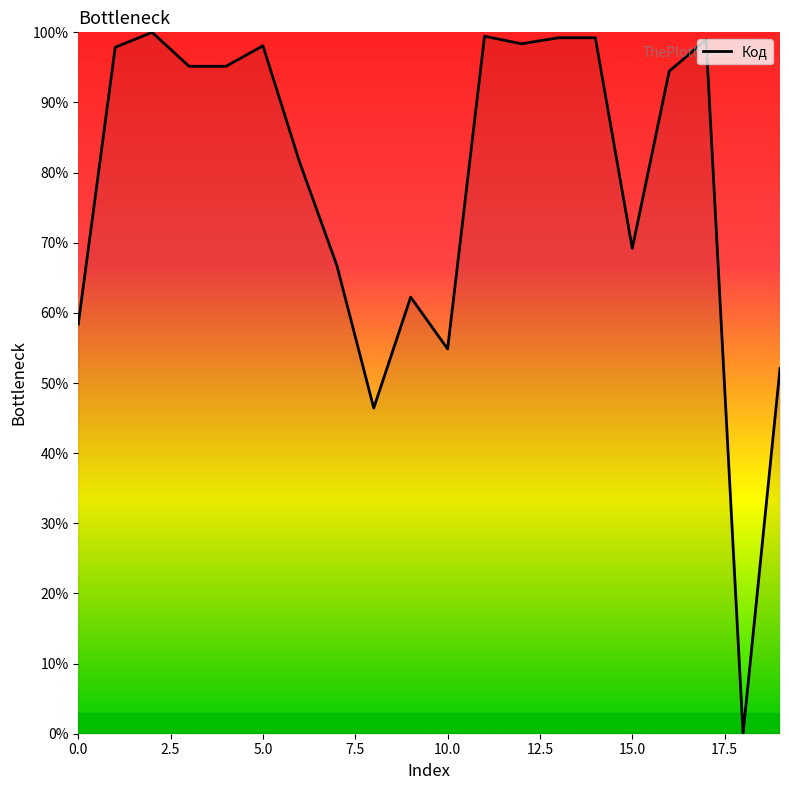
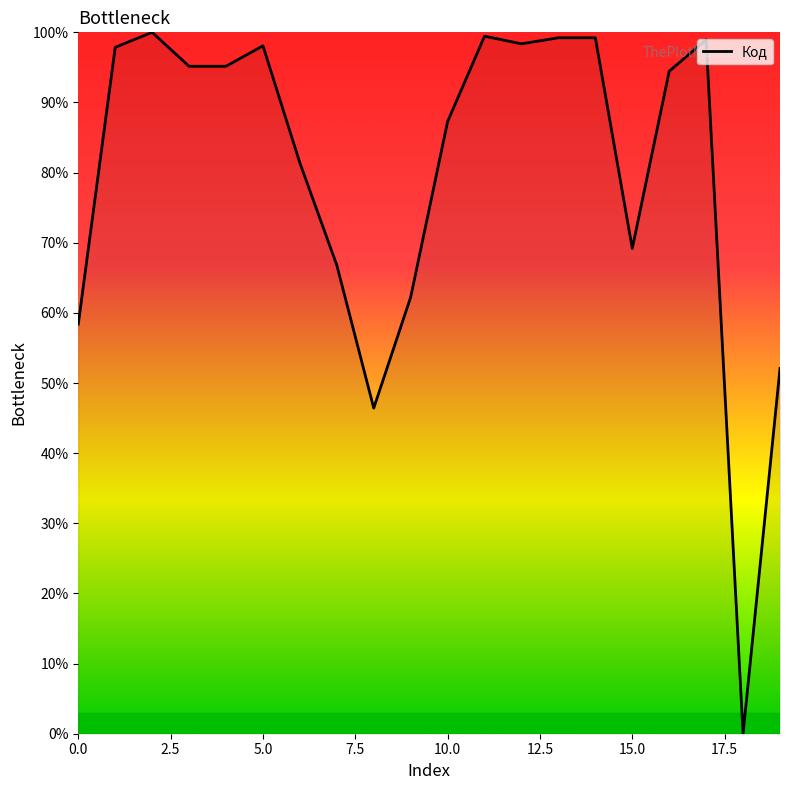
10.0: 55% -> 87%
